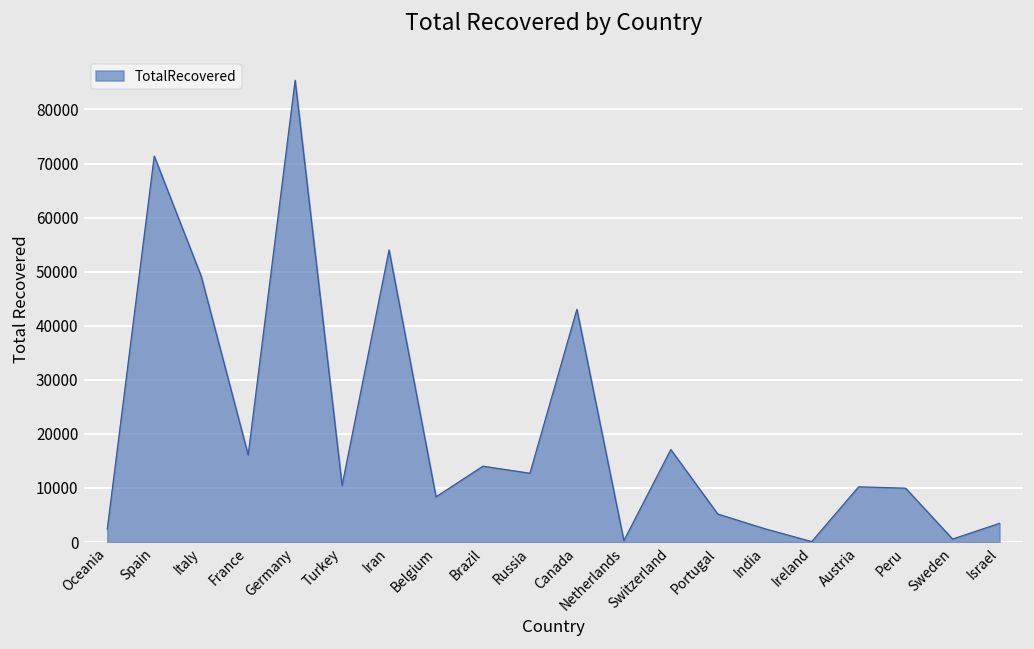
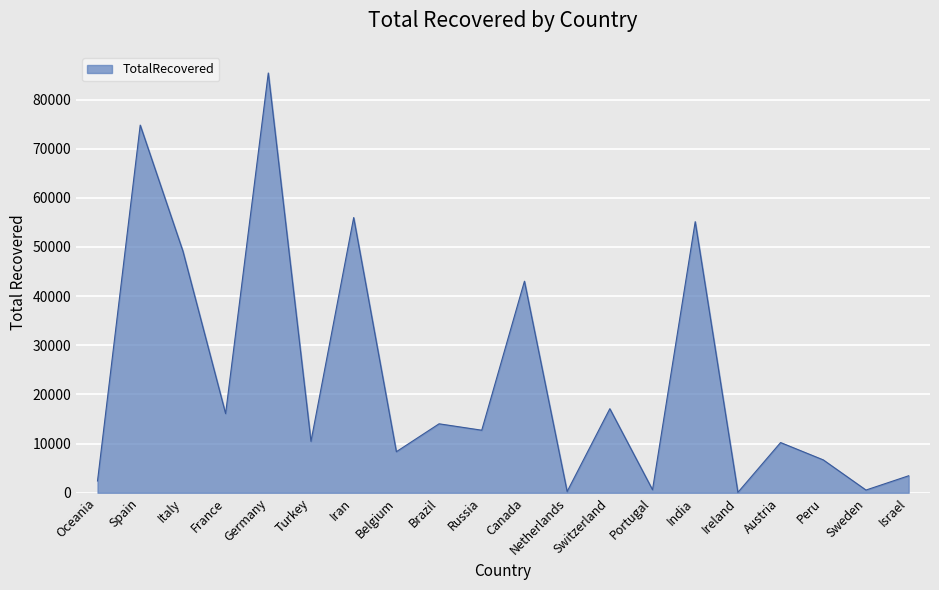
Spain: 71000 -> 75000
Iran: 54000 -> 56000
Portugal: 5000 -> 1000
India: 2000 -> 55000
Peru: 10000 -> 7000
